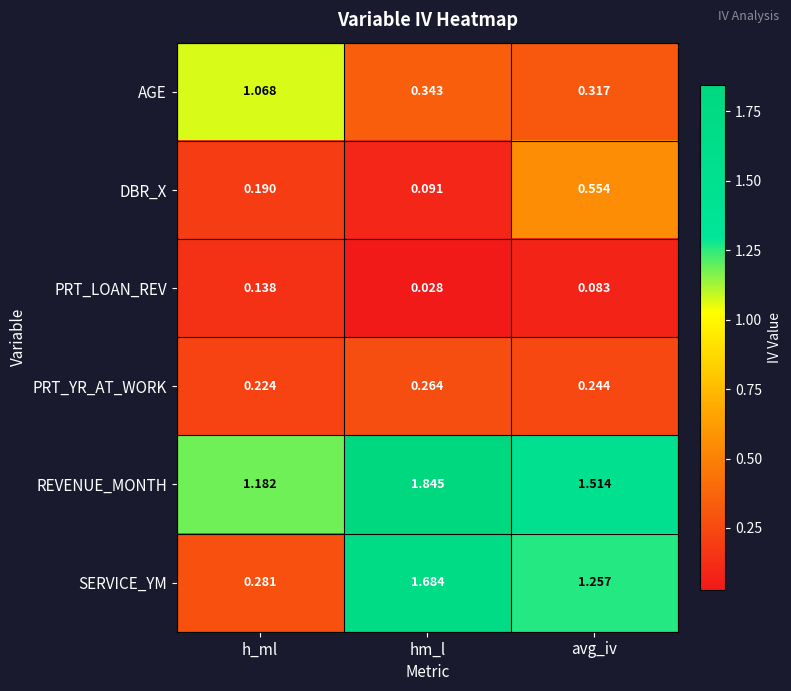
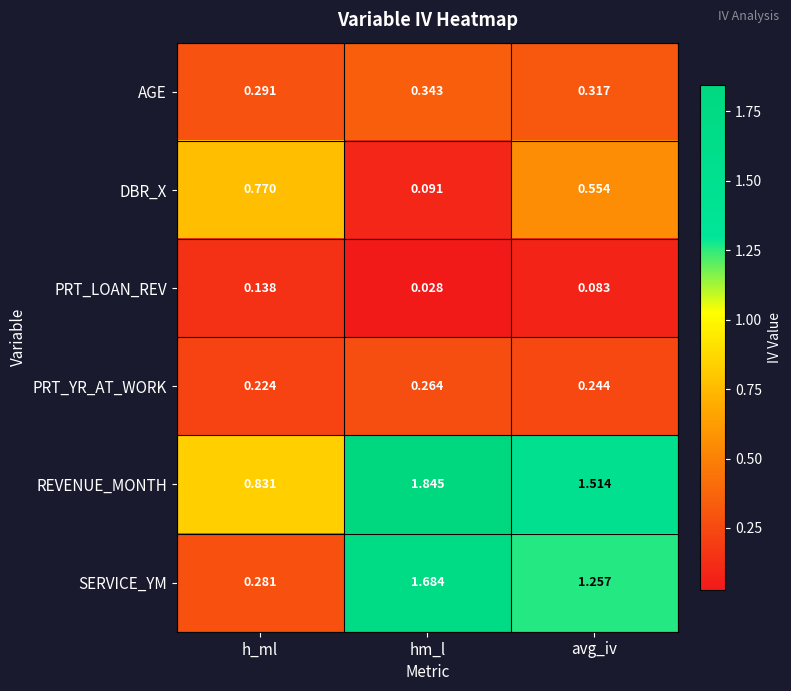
AGE, h_ml: 1.068 -> 0.291
DBR_X, h_ml: 0.190 -> 0.770
REVENUE_MONTH, h_ml: 1.182 -> 0.831
